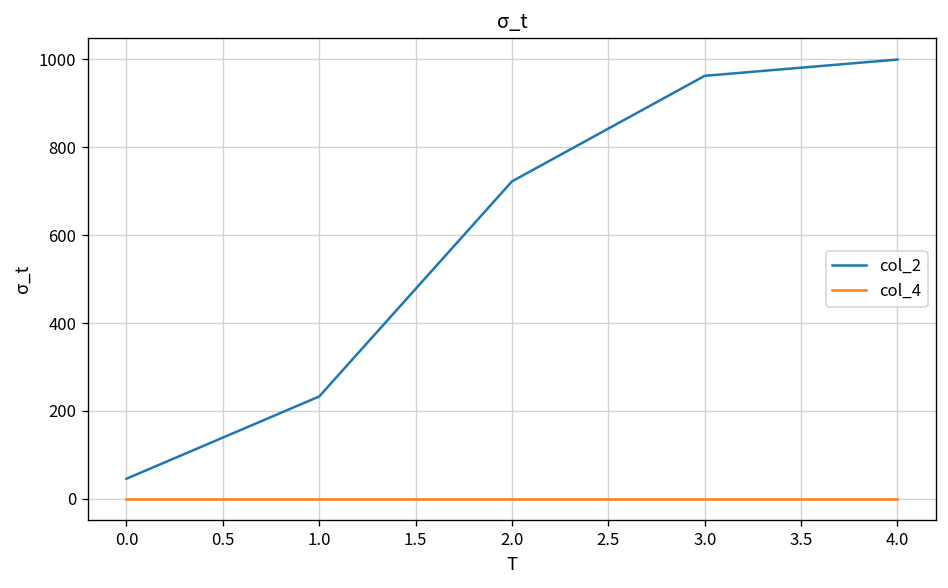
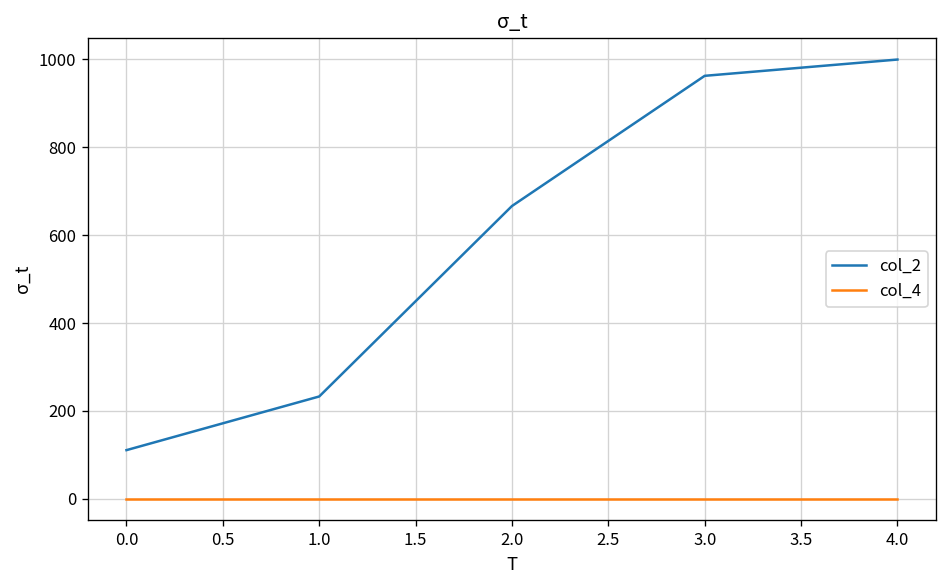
col_2, 0.0: 50 -> 110
col_2, 2.0: 720 -> 670
